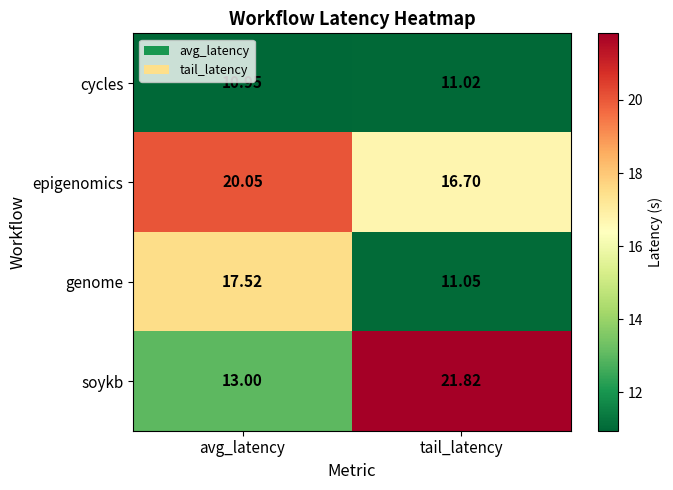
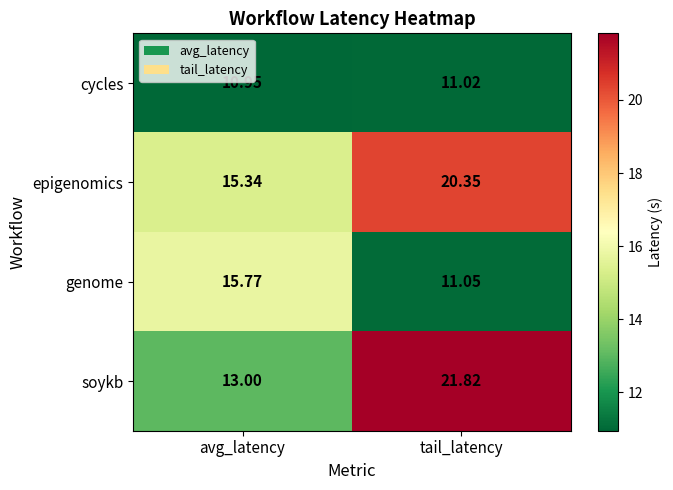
epigenomics, avg_latency: 20.05 -> 15.34
epigenomics, tail_latency: 16.70 -> 20.35
genome, avg_latency: 17.52 -> 15.77
